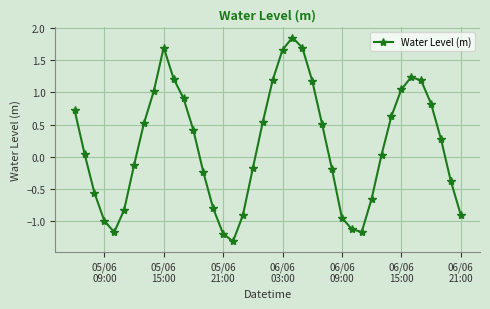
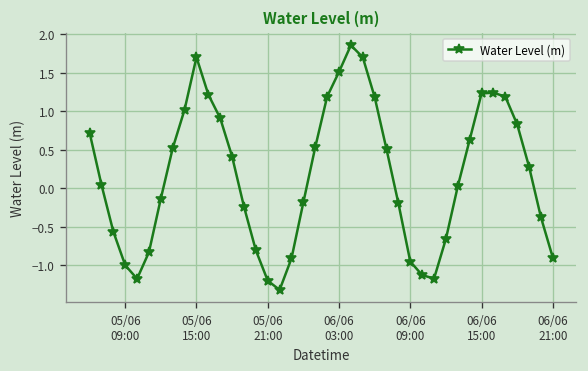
06/06 03:00: 1.7 -> 1.5
06/06 15:00: 1.0 -> 1.2
